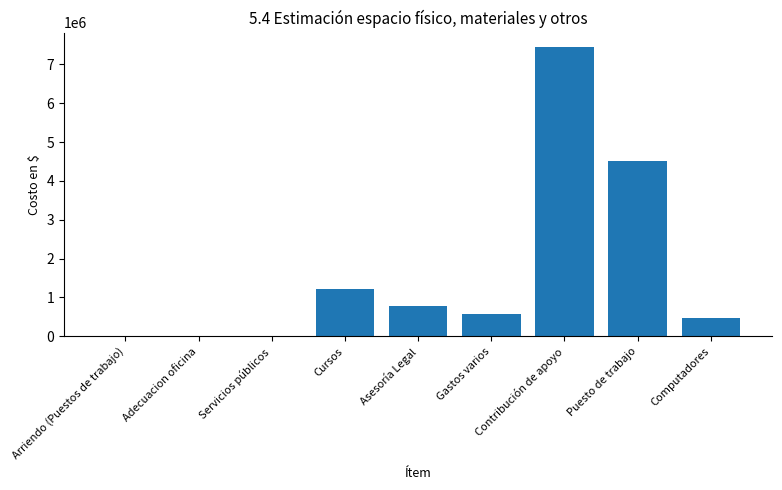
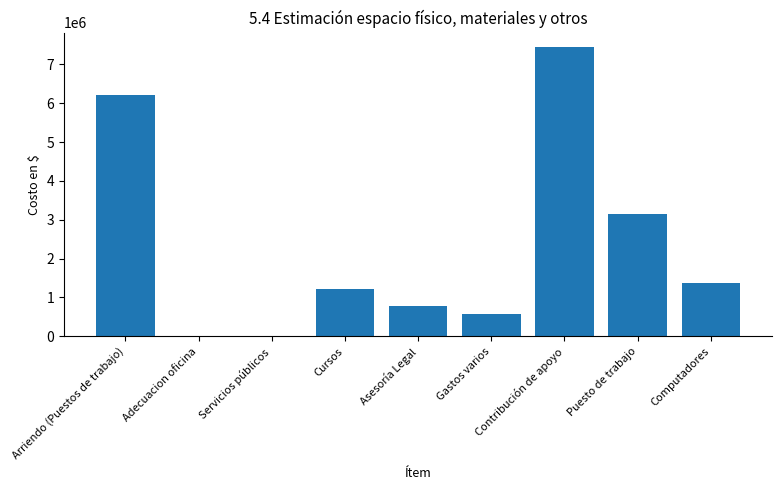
Arriendo (Puestos de trabajo): 0 -> 6200000
Puesto de trabajo: 4500000 -> 3100000
Computadores: 500000 -> 1400000
